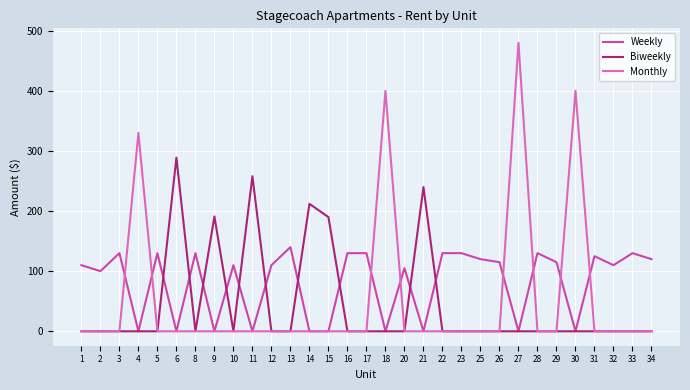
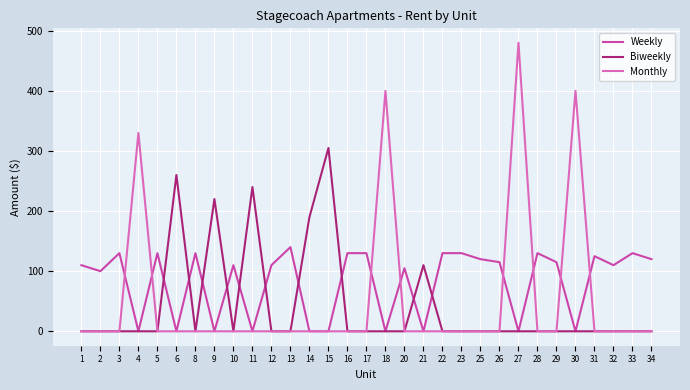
Biweekly, 6: 290 -> 260
Biweekly, 9: 190 -> 220
Biweekly, 11: 260 -> 240
Biweekly, 14: 210 -> 190
Biweekly, 15: 190 -> 310
Biweekly, 21: 240 -> 110
